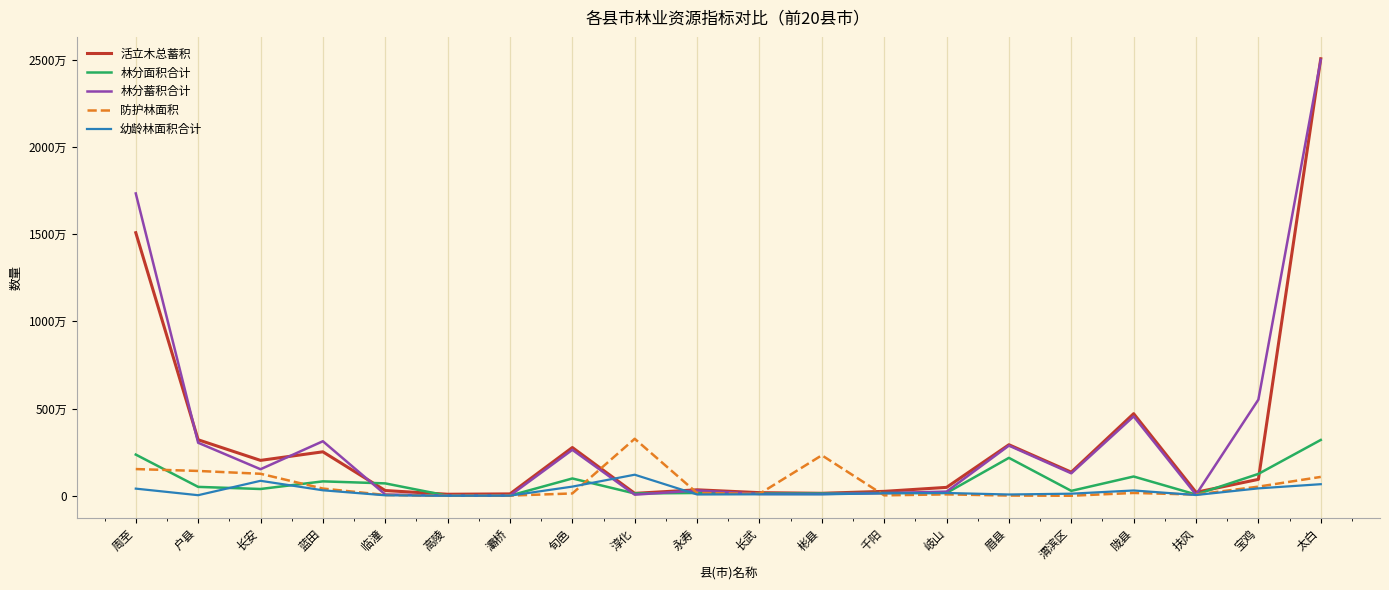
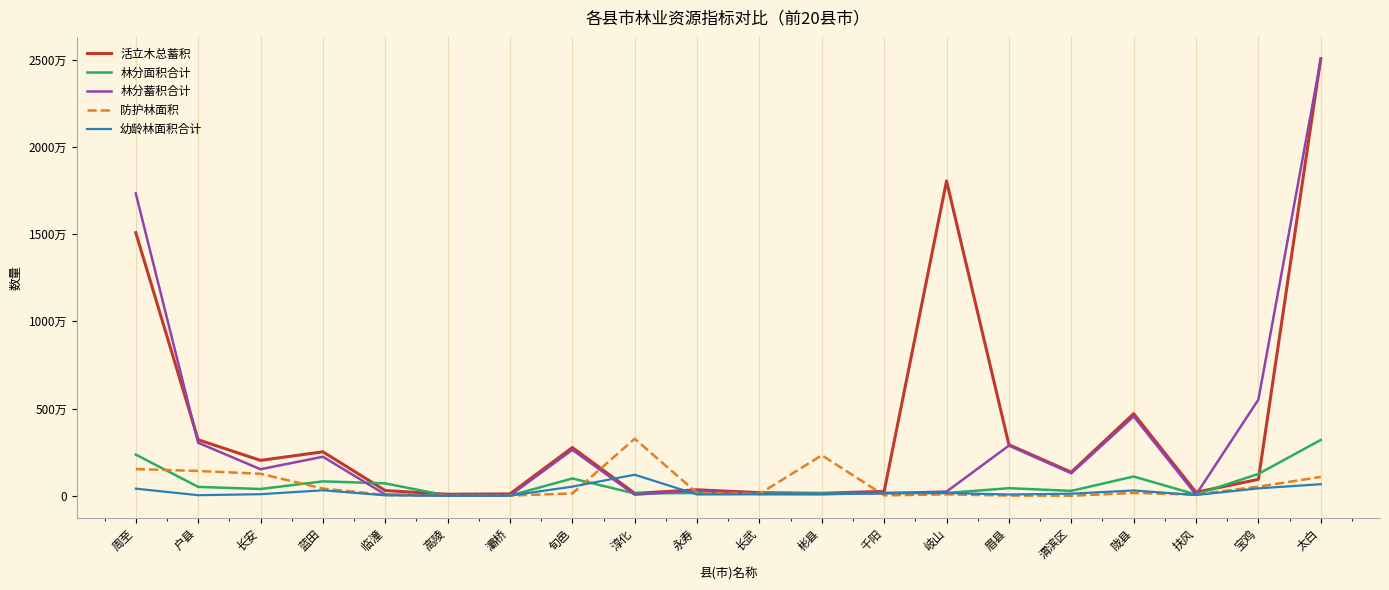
幼龄林面积合计, 长安: 90万 -> 10万
林分蓄积合计, 蓝田: 310万 -> 220万
活立木总蓄积, 岐山: 50万 -> 1800万
林分面积合计, 眉县: 220万 -> 40万
